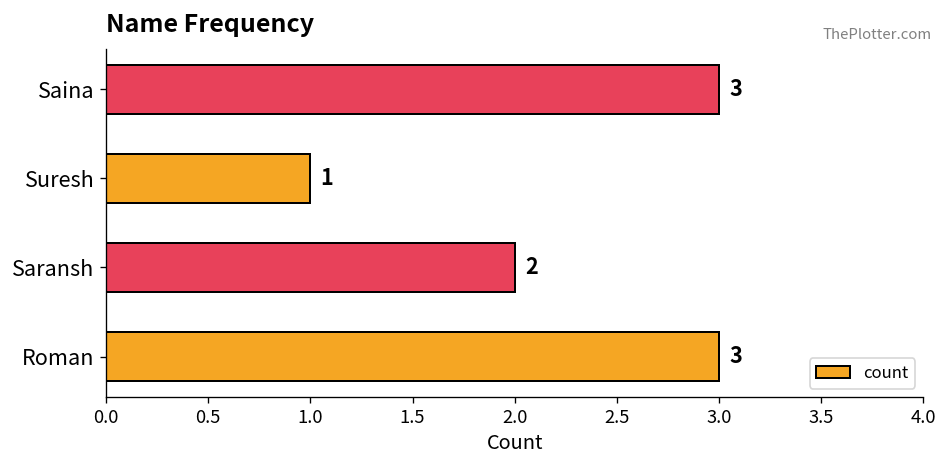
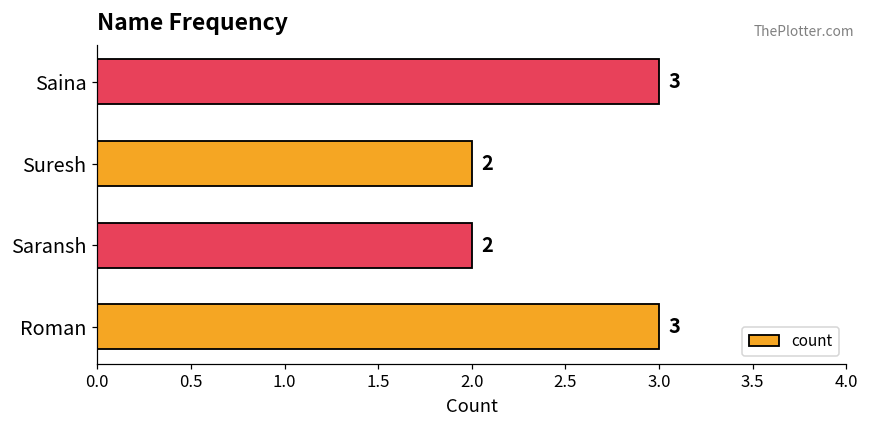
Suresh: 1 -> 2
